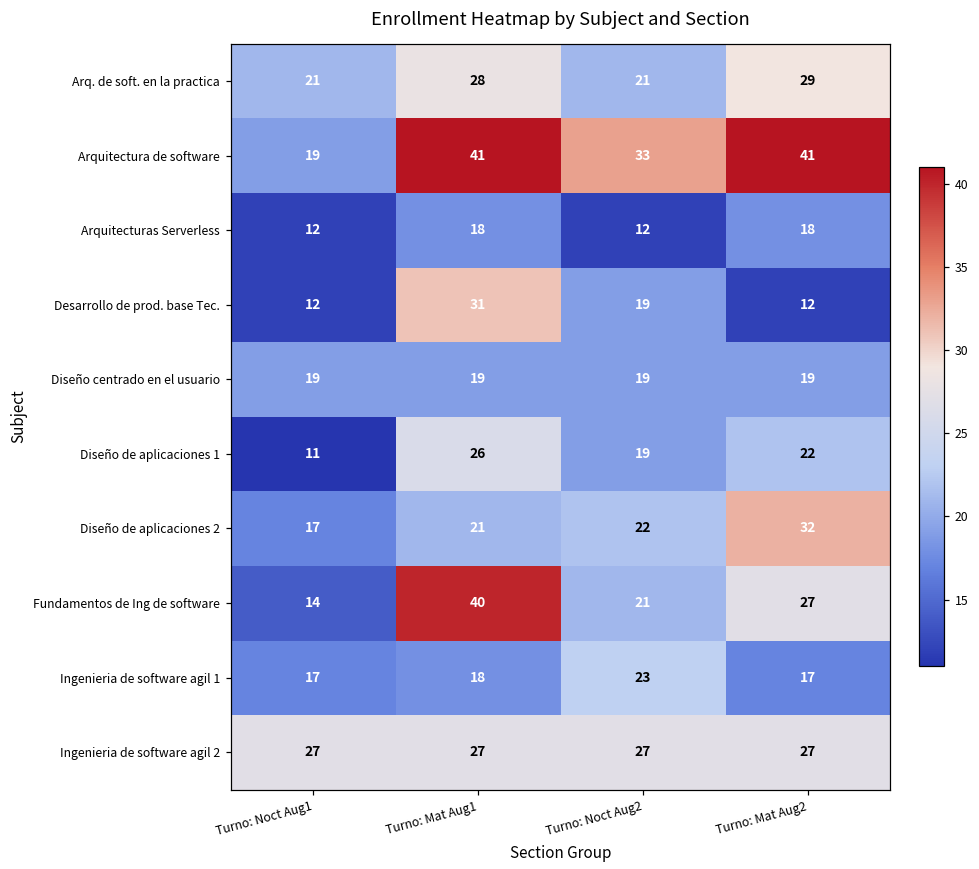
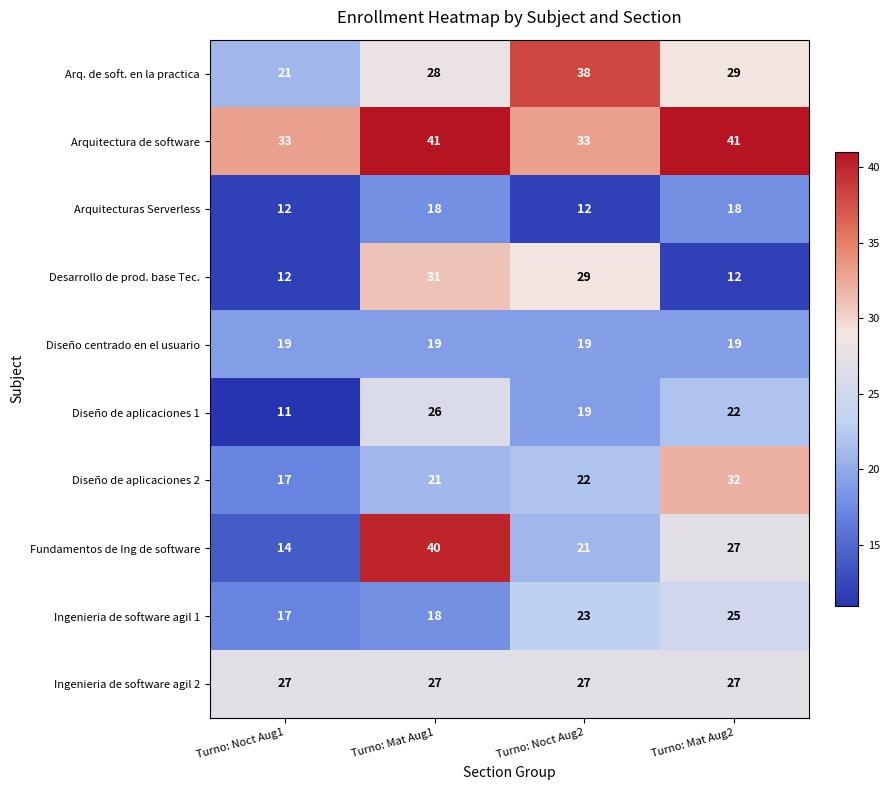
Arq. de soft. en la practica, Turno: Noct Aug2: 21 -> 38
Arquitectura de software, Turno: Noct Aug1: 19 -> 33
Desarrollo de prod. base Tec., Turno: Noct Aug2: 19 -> 29
Ingenieria de software agil 1, Turno: Mat Aug2: 17 -> 25
